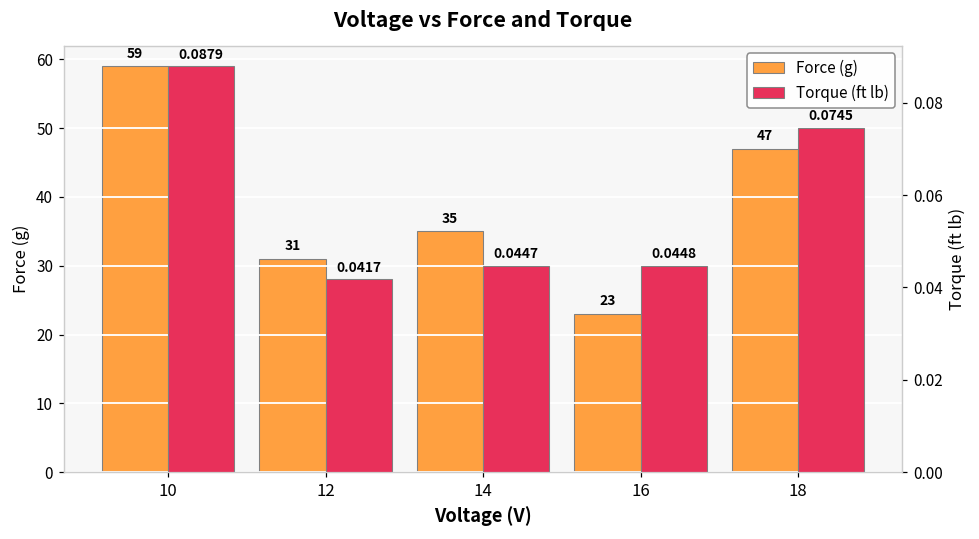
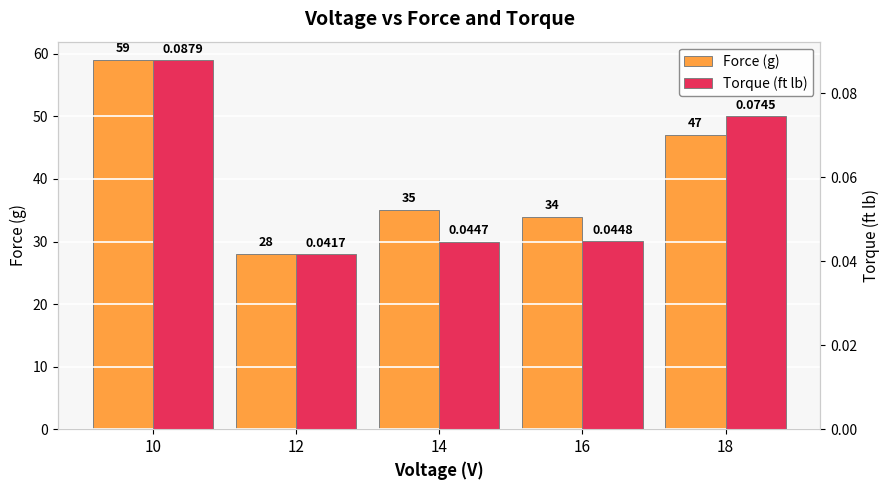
Force (g), 12: 31 -> 28
Force (g), 16: 23 -> 34
